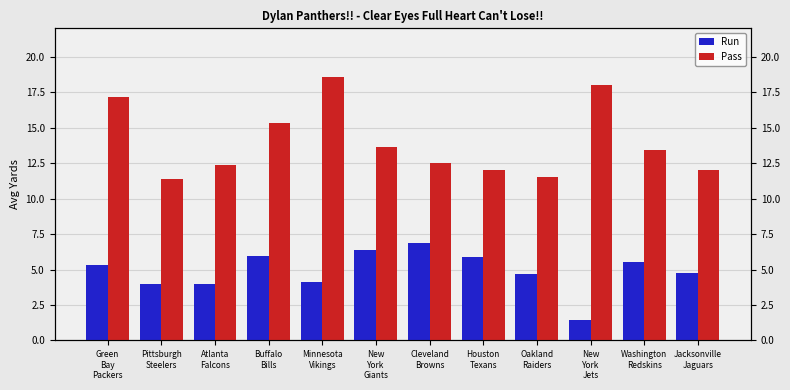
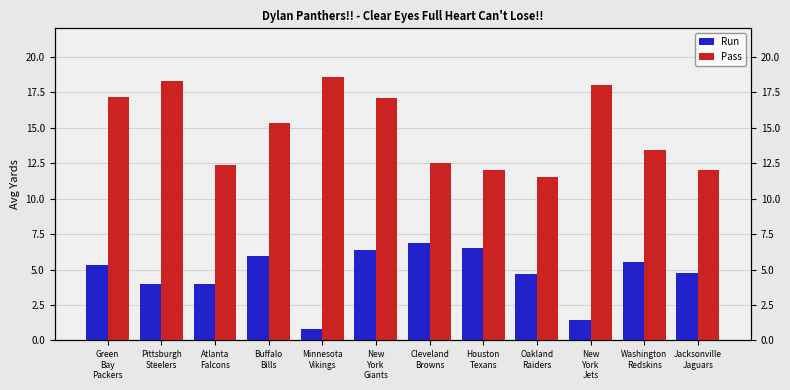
Pass, Pittsburgh Steelers: 11.4 -> 18.3
Run, Minnesota Vikings: 4.1 -> 0.8
Pass, New York Giants: 13.6 -> 17.1
Run, Houston Texans: 5.9 -> 6.6
